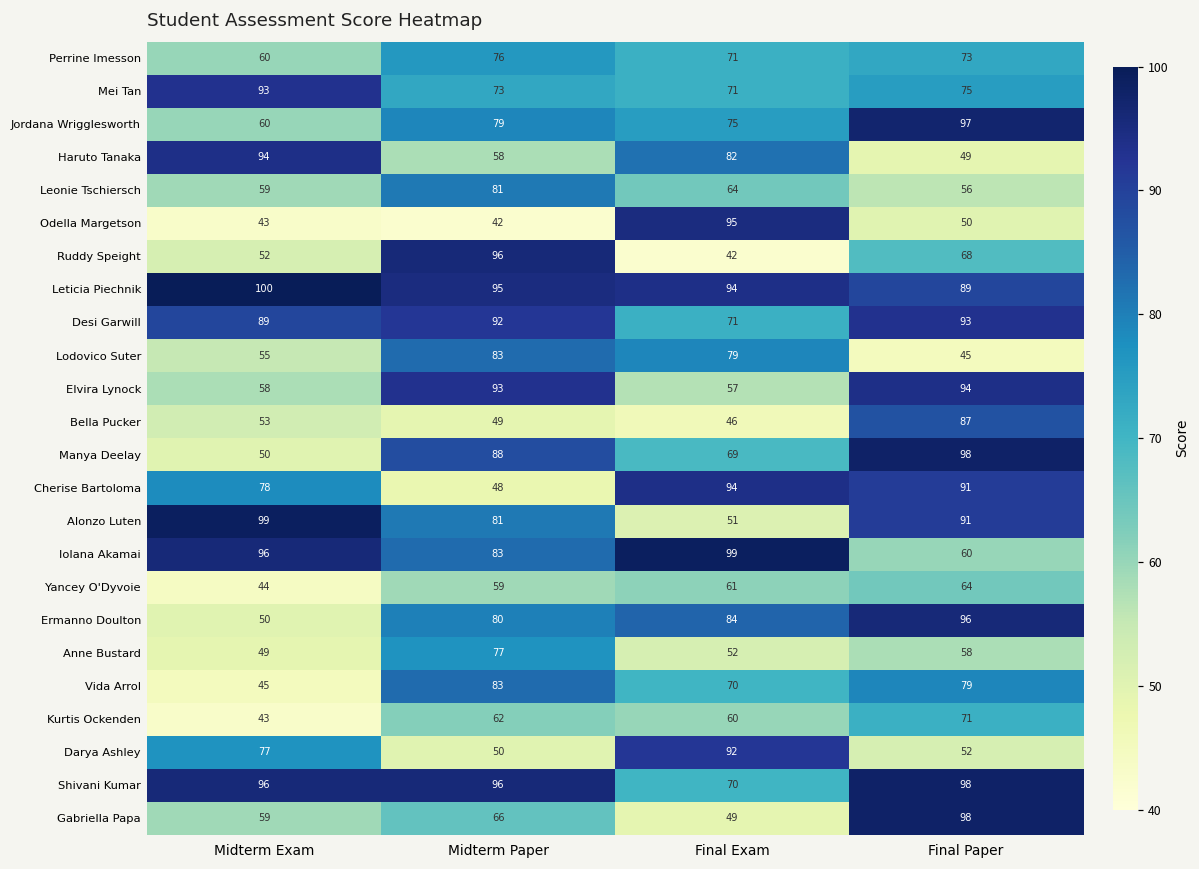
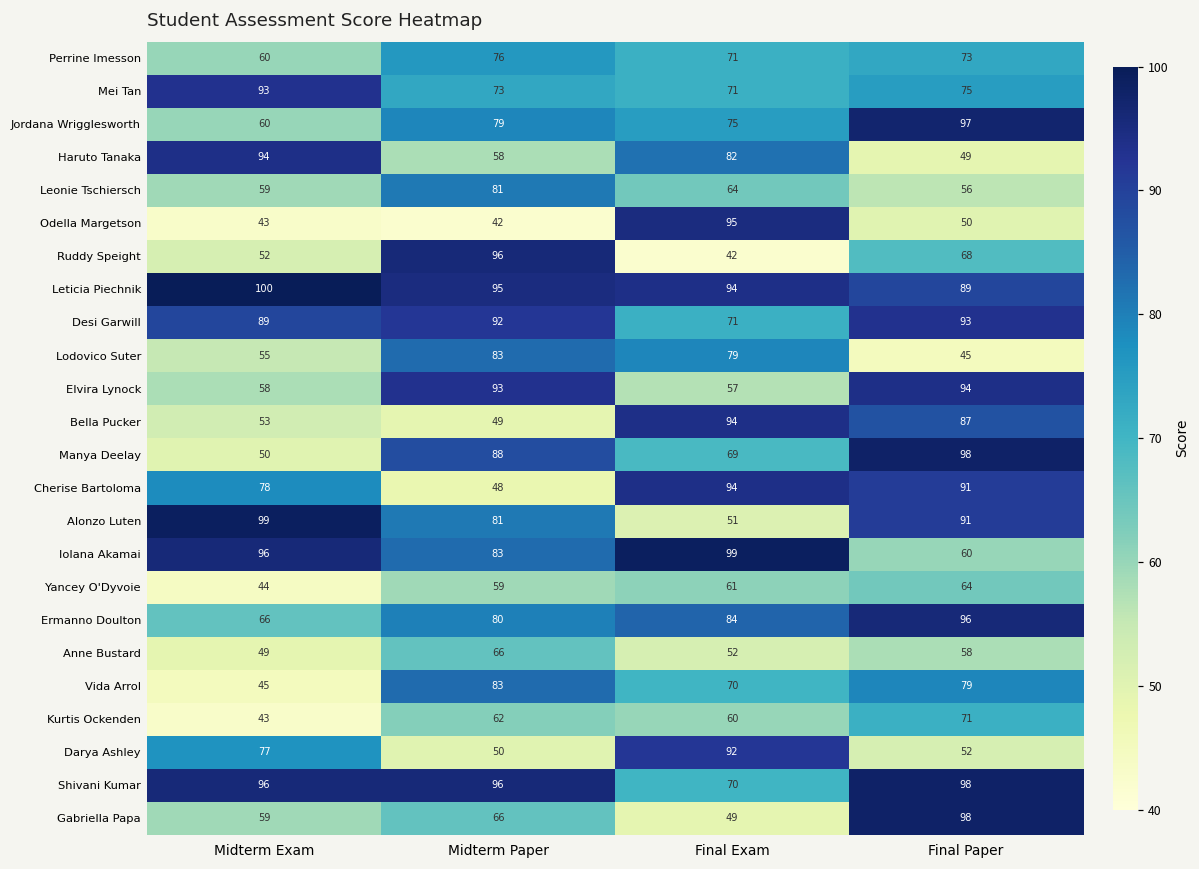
Bella Pucker, Final Exam: 46 -> 94
Ermanno Doulton, Midterm Exam: 50 -> 66
Anne Bustard, Midterm Paper: 77 -> 66
